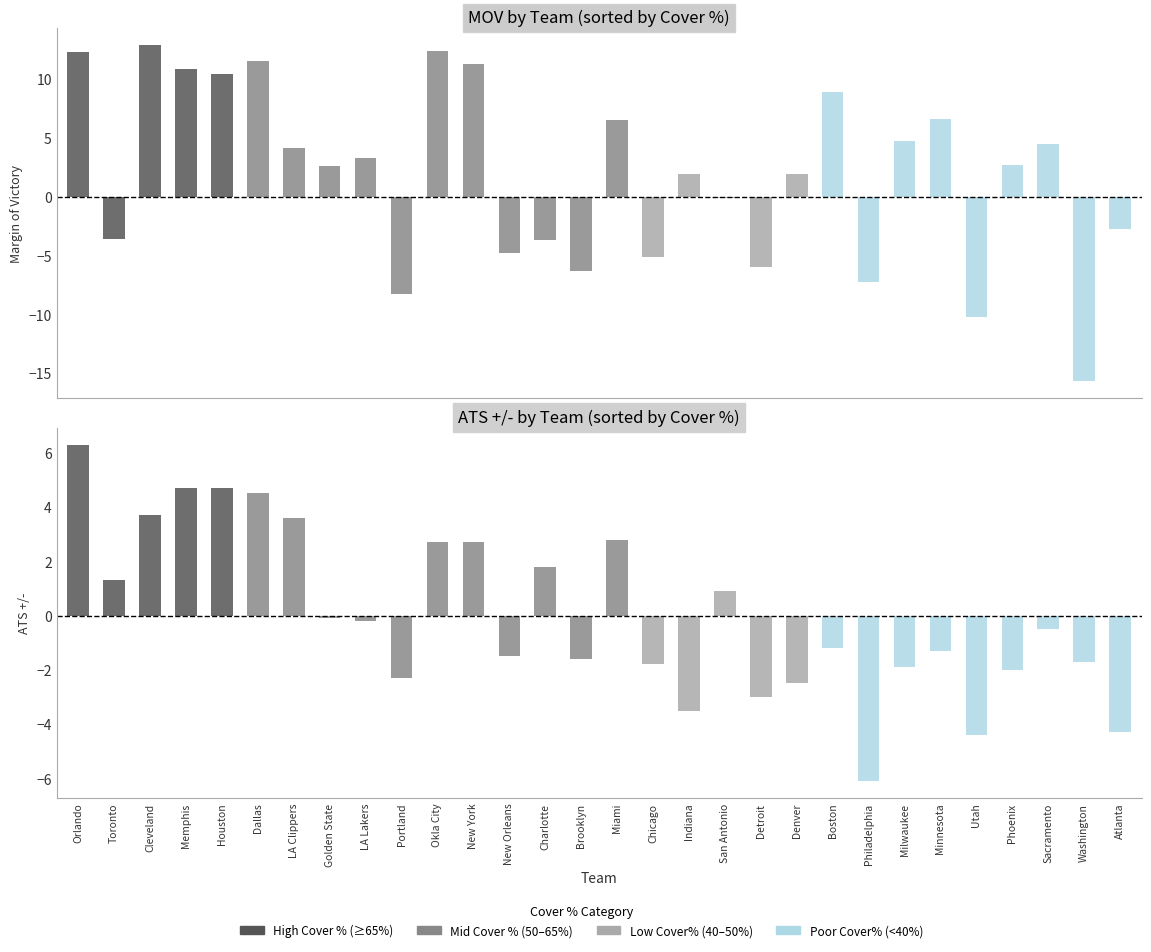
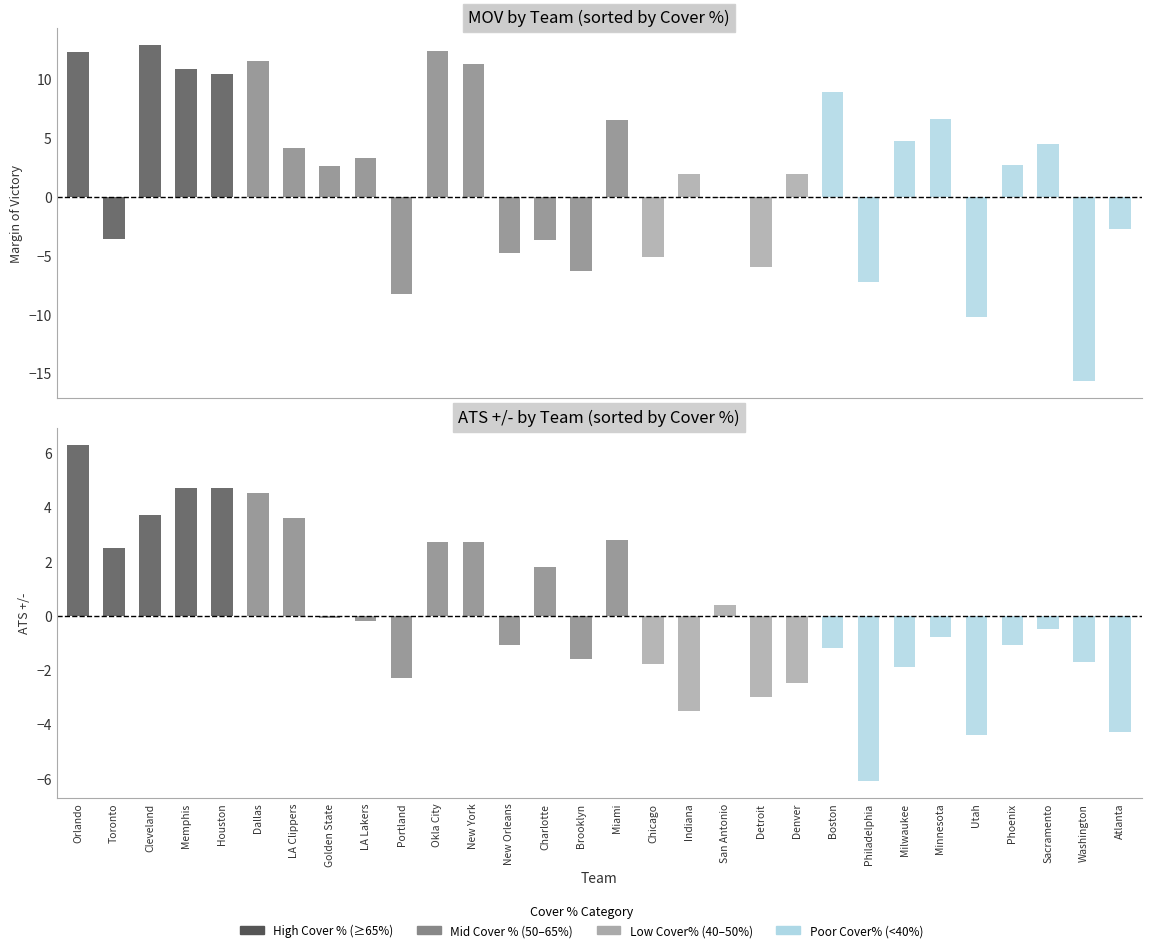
ATS +/- by Team (sorted by Cover %), Toronto: 1.3 -> 2.5
ATS +/- by Team (sorted by Cover %), New Orleans: -1.5 -> -1.1
ATS +/- by Team (sorted by Cover %), San Antonio: 0.9 -> 0.4
ATS +/- by Team (sorted by Cover %), Minnesota: -1.3 -> -0.8
ATS +/- by Team (sorted by Cover %), Phoenix: -2.0 -> -1.1
